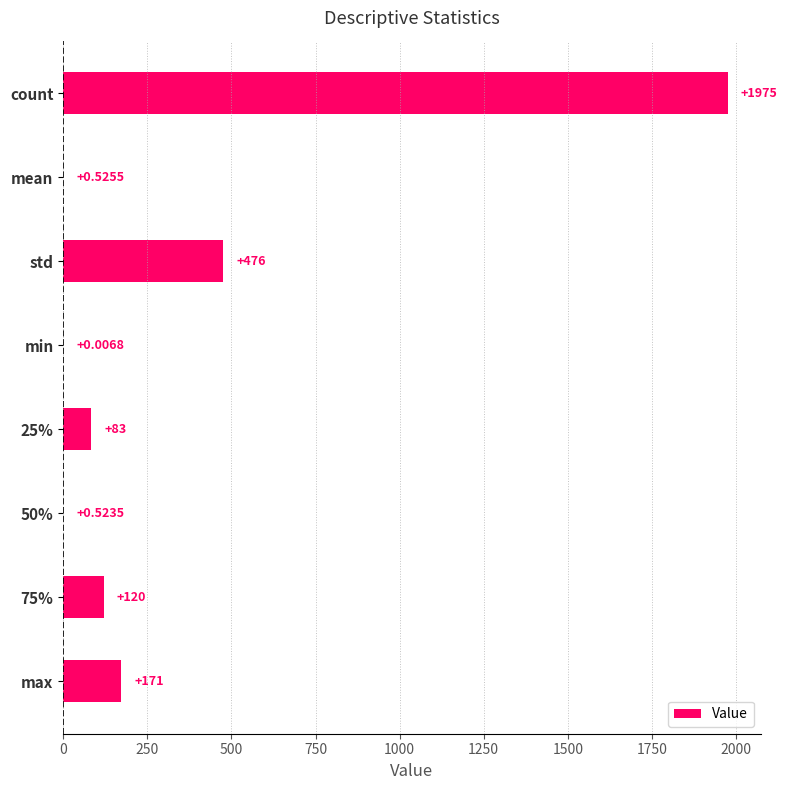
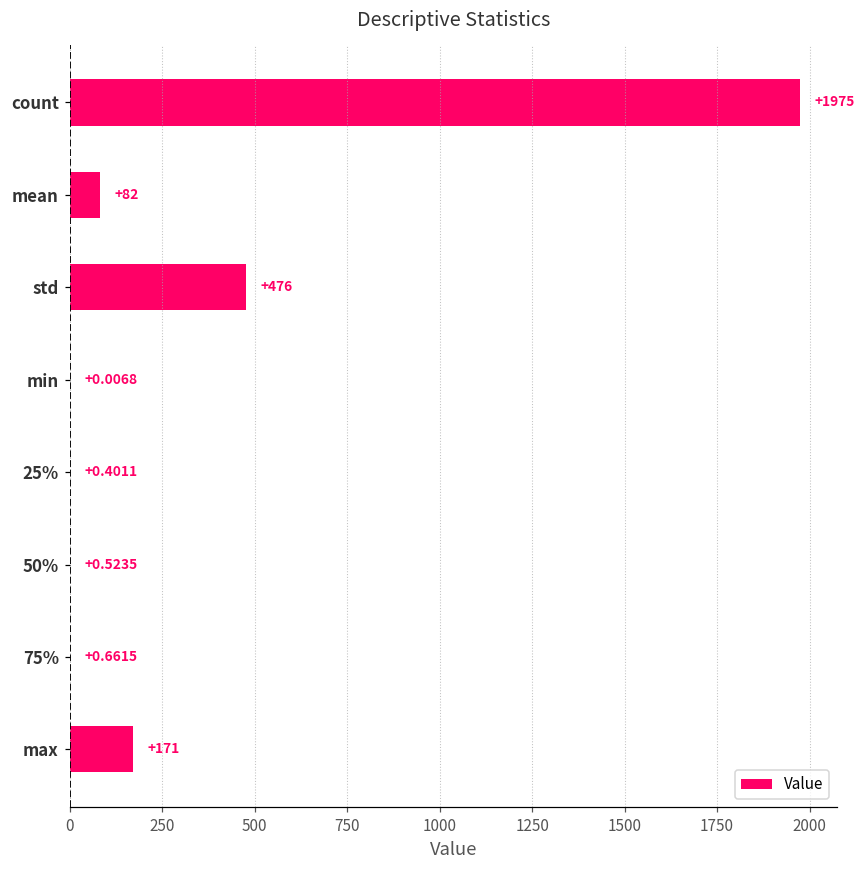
mean: +0.5255 -> +82
25%: +83 -> +0.4011
75%: +120 -> +0.6615
